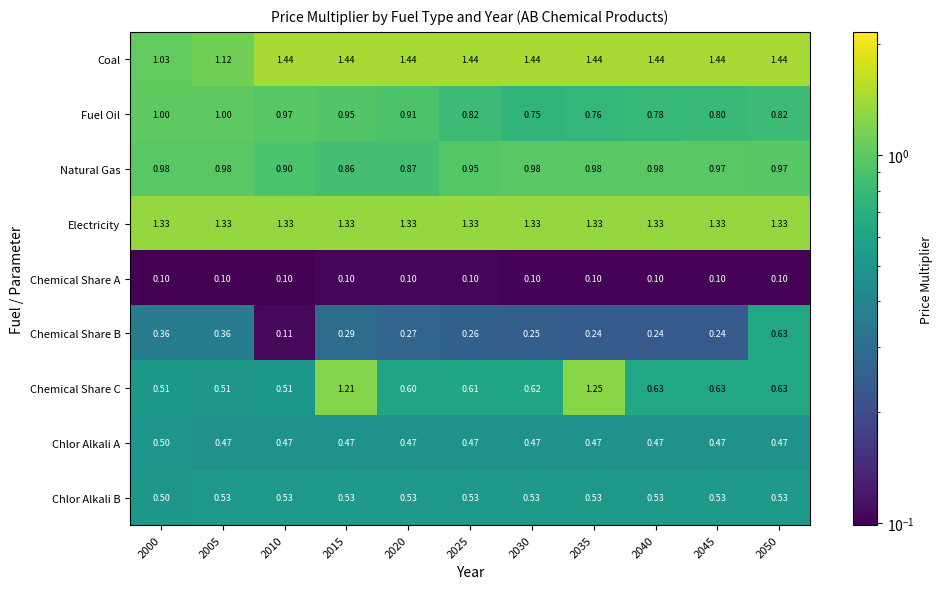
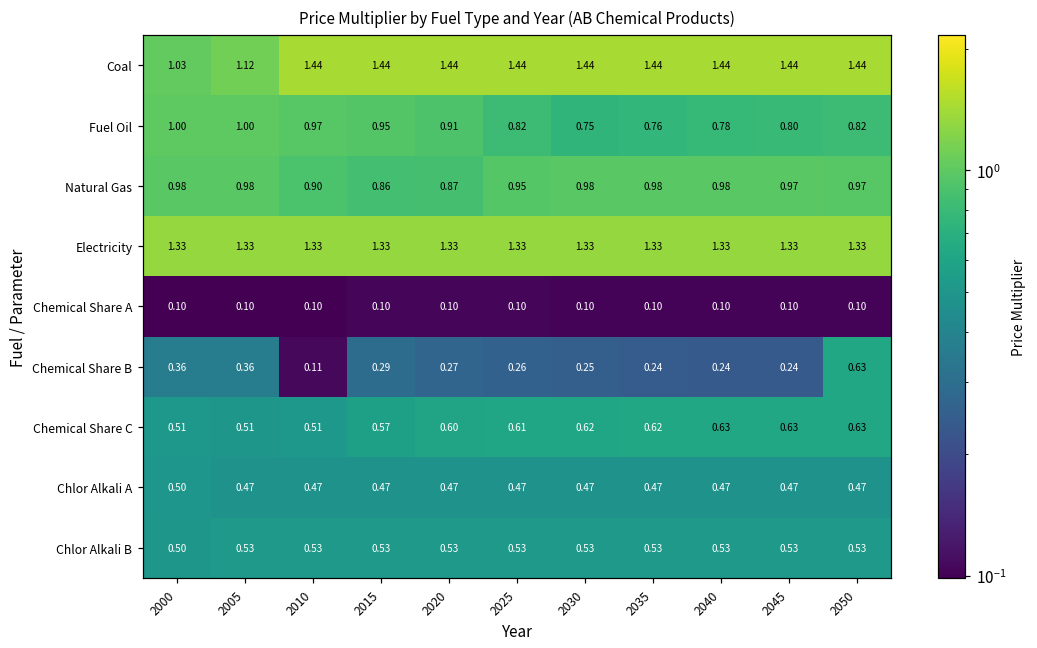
Chemical Share C, 2015: 1.21 -> 0.57
Chemical Share C, 2035: 1.25 -> 0.62
